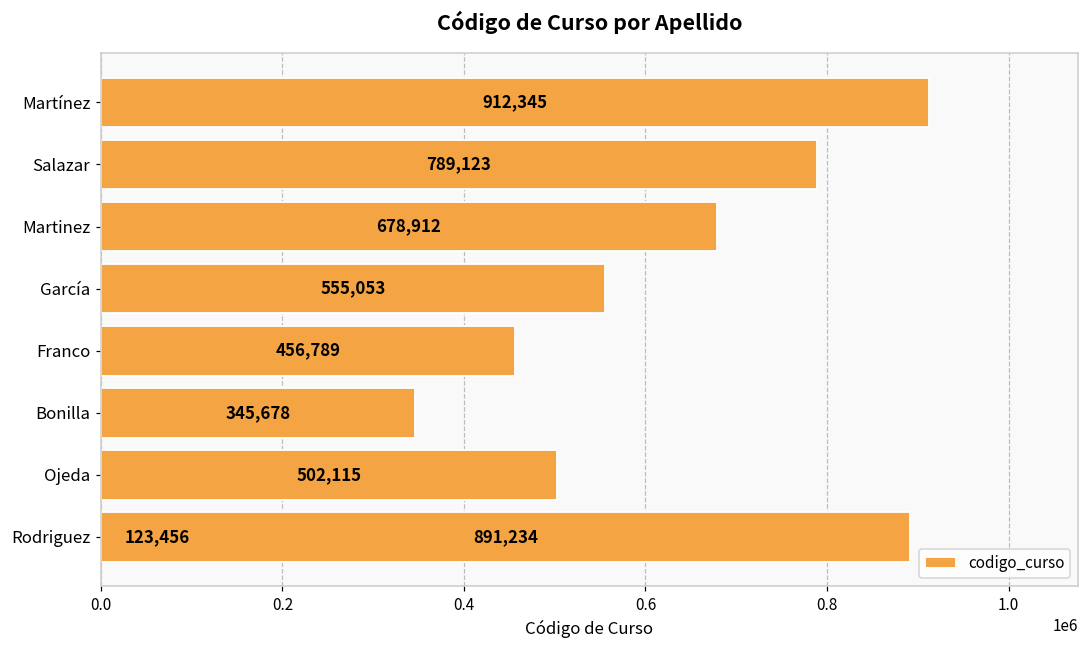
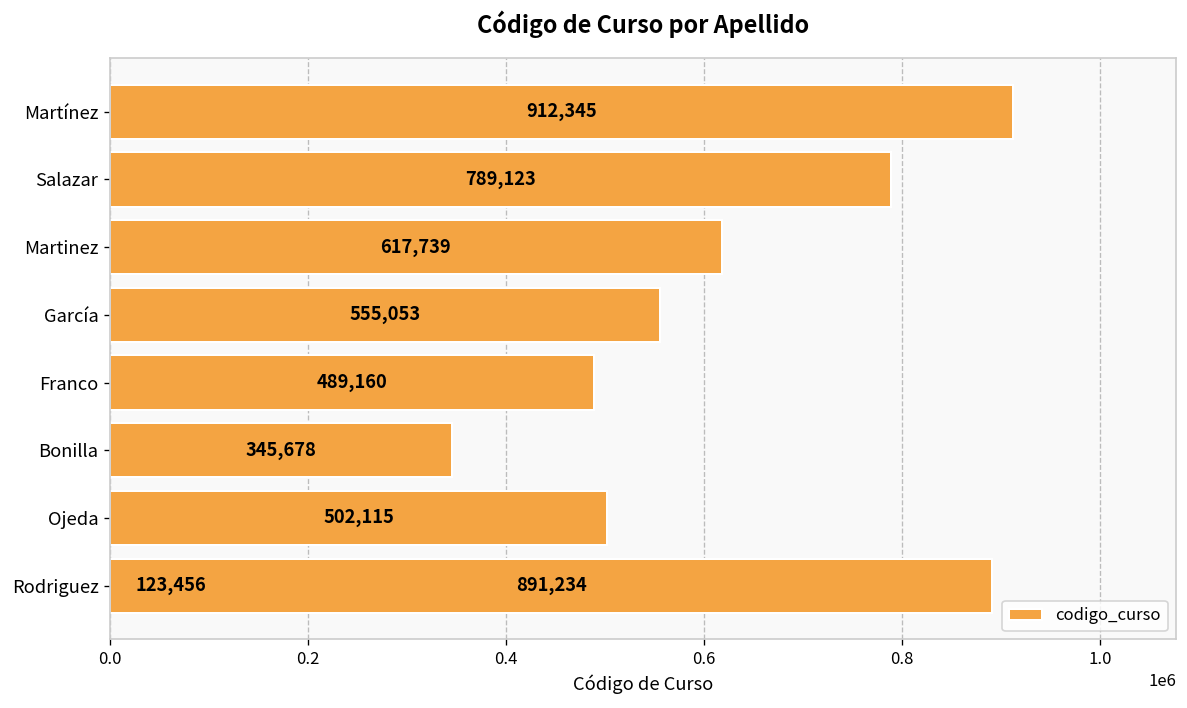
Martinez: 678,912 -> 617,739
Franco: 456,789 -> 489,160
